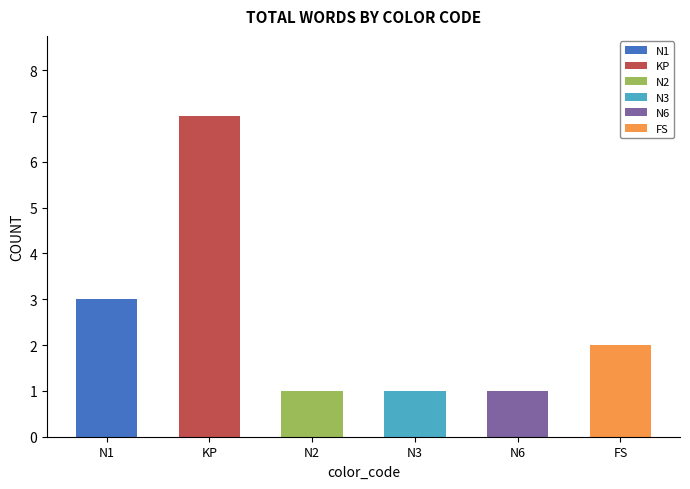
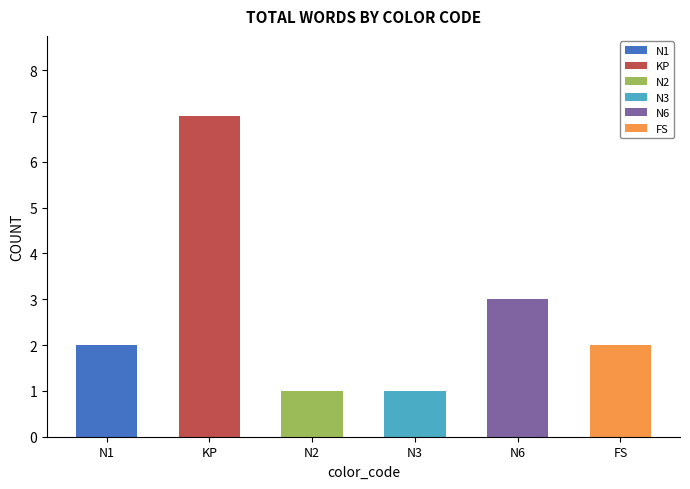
N1: 3 -> 2
N6: 1 -> 3
